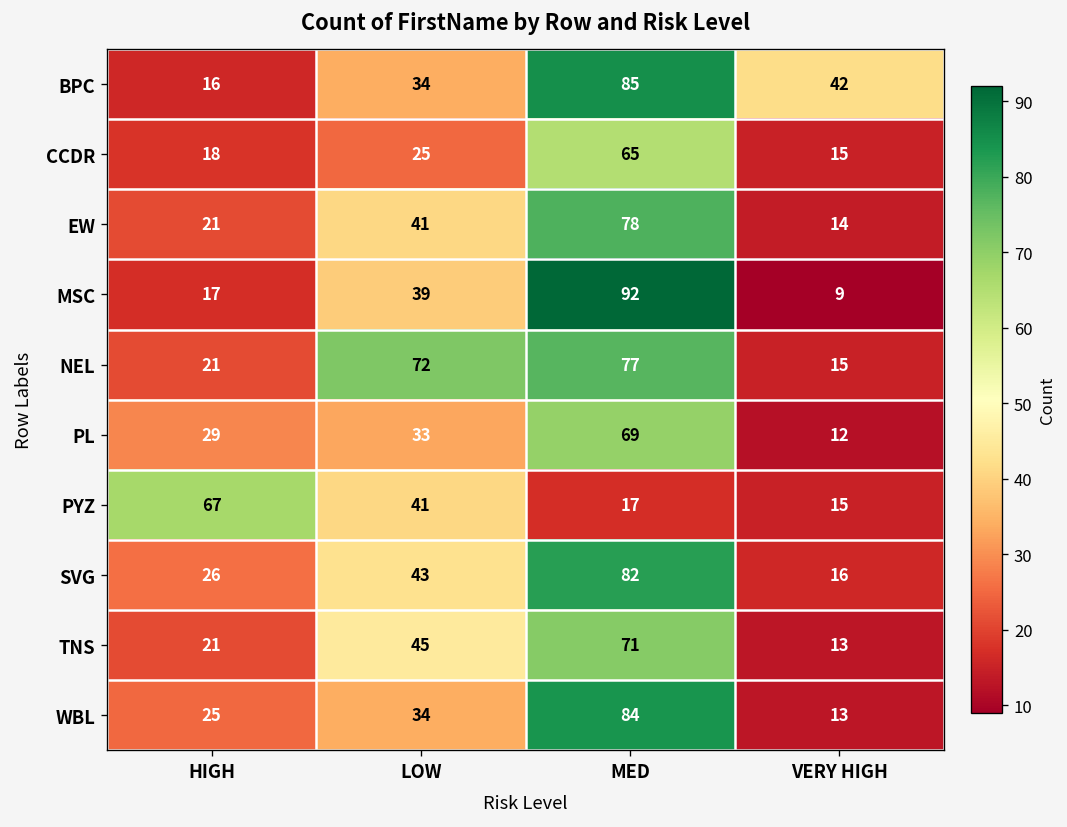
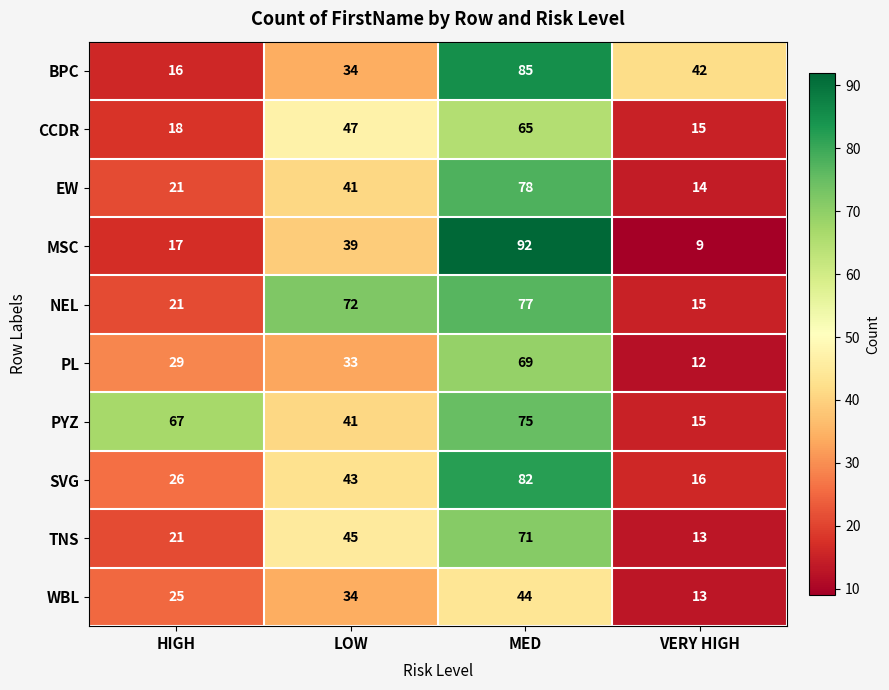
CCDR, LOW: 25 -> 47
PYZ, MED: 17 -> 75
WBL, MED: 84 -> 44
